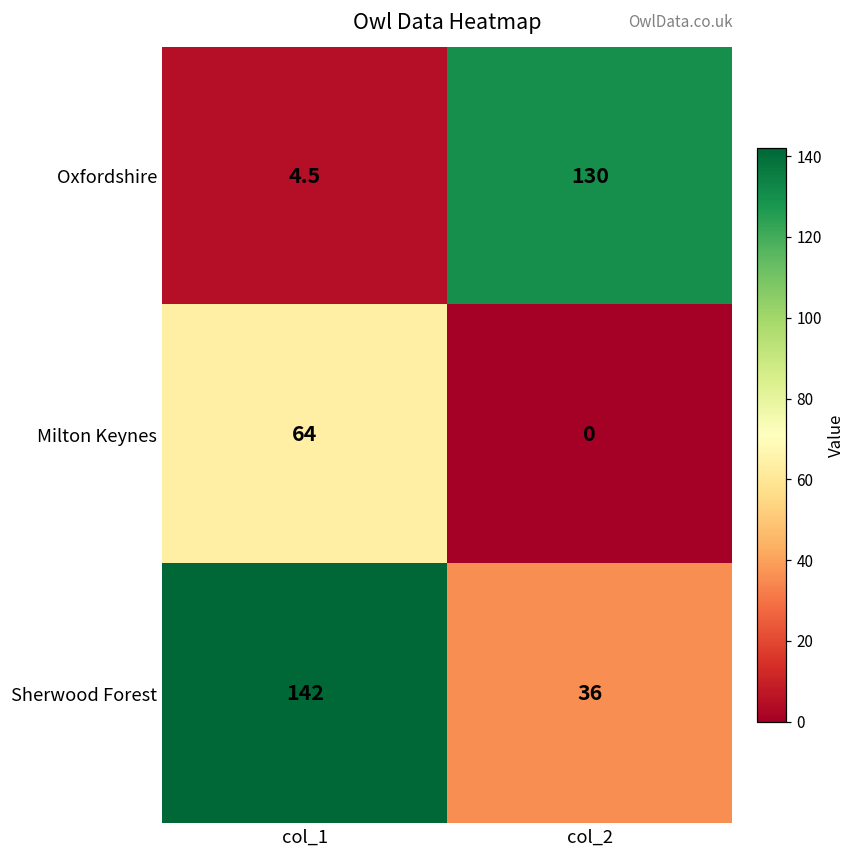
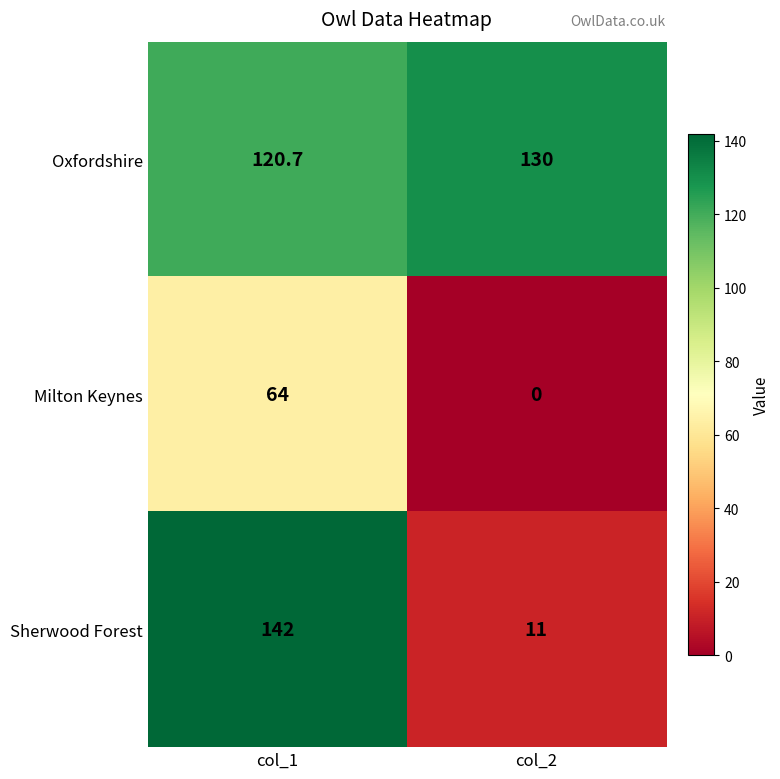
Oxfordshire, col_1: 4.5 -> 120.7
Sherwood Forest, col_2: 36 -> 11
